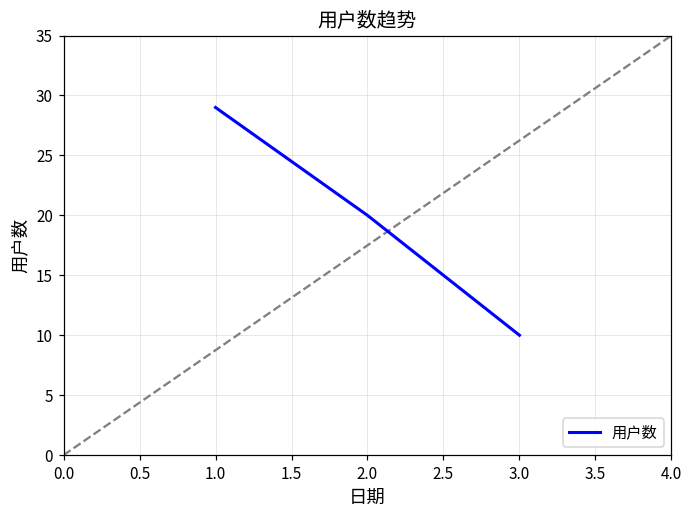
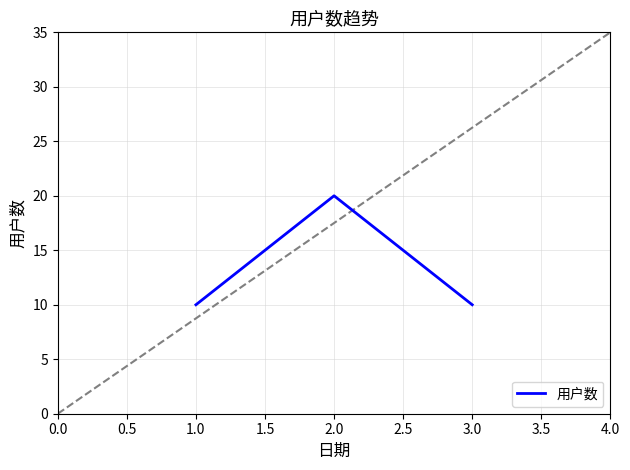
用户数, 1.0: 29 -> 10
